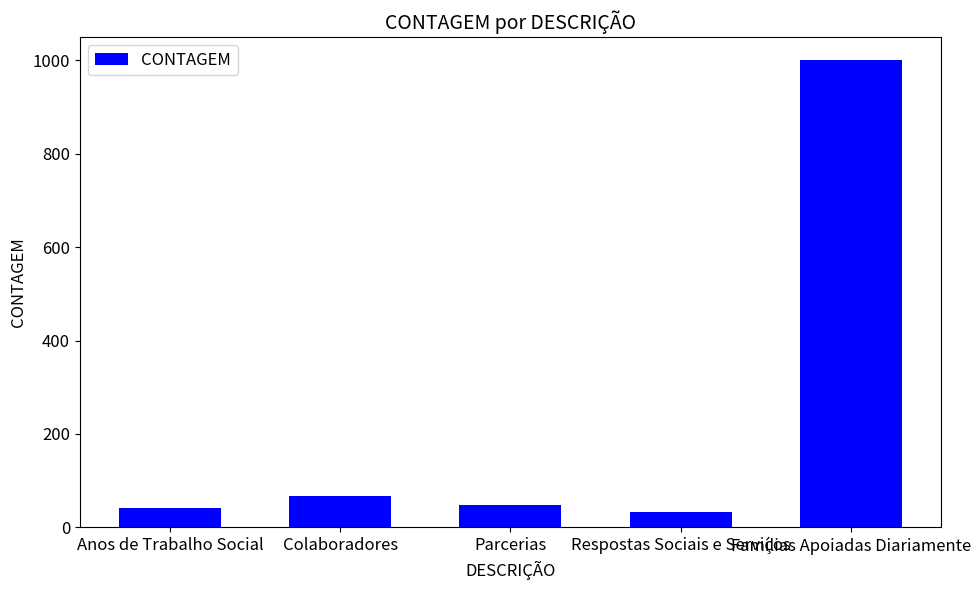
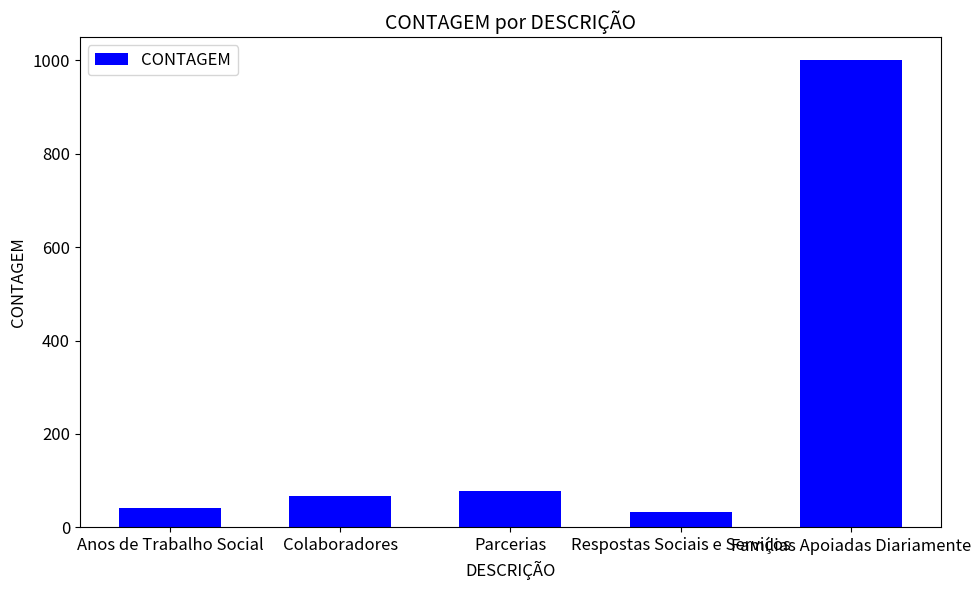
Parcerias: 50 -> 80
